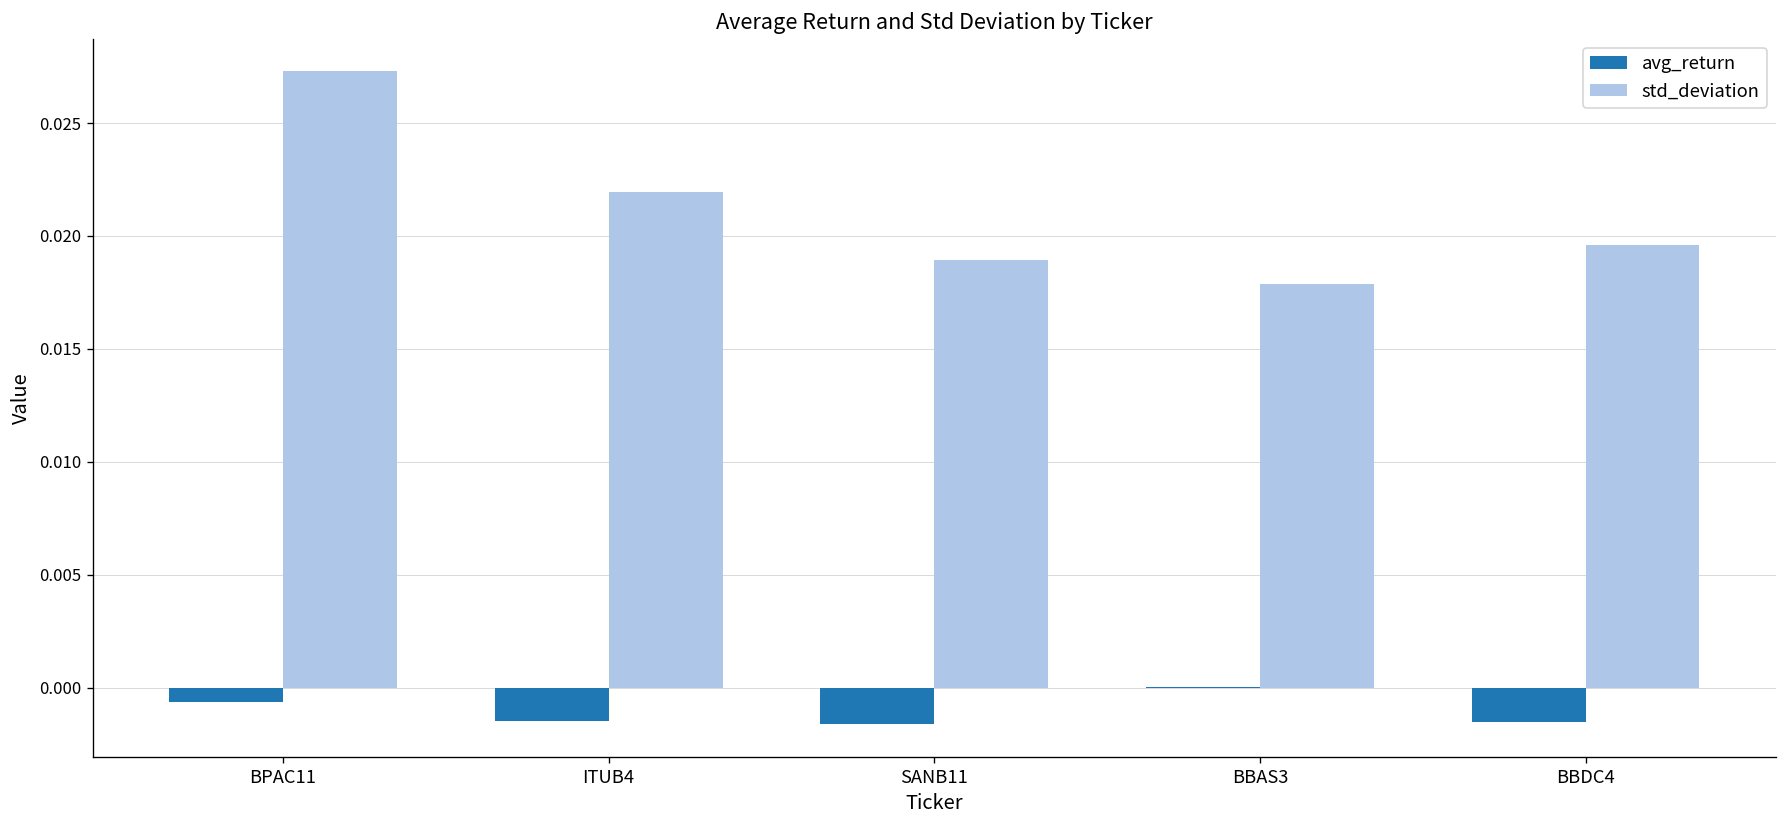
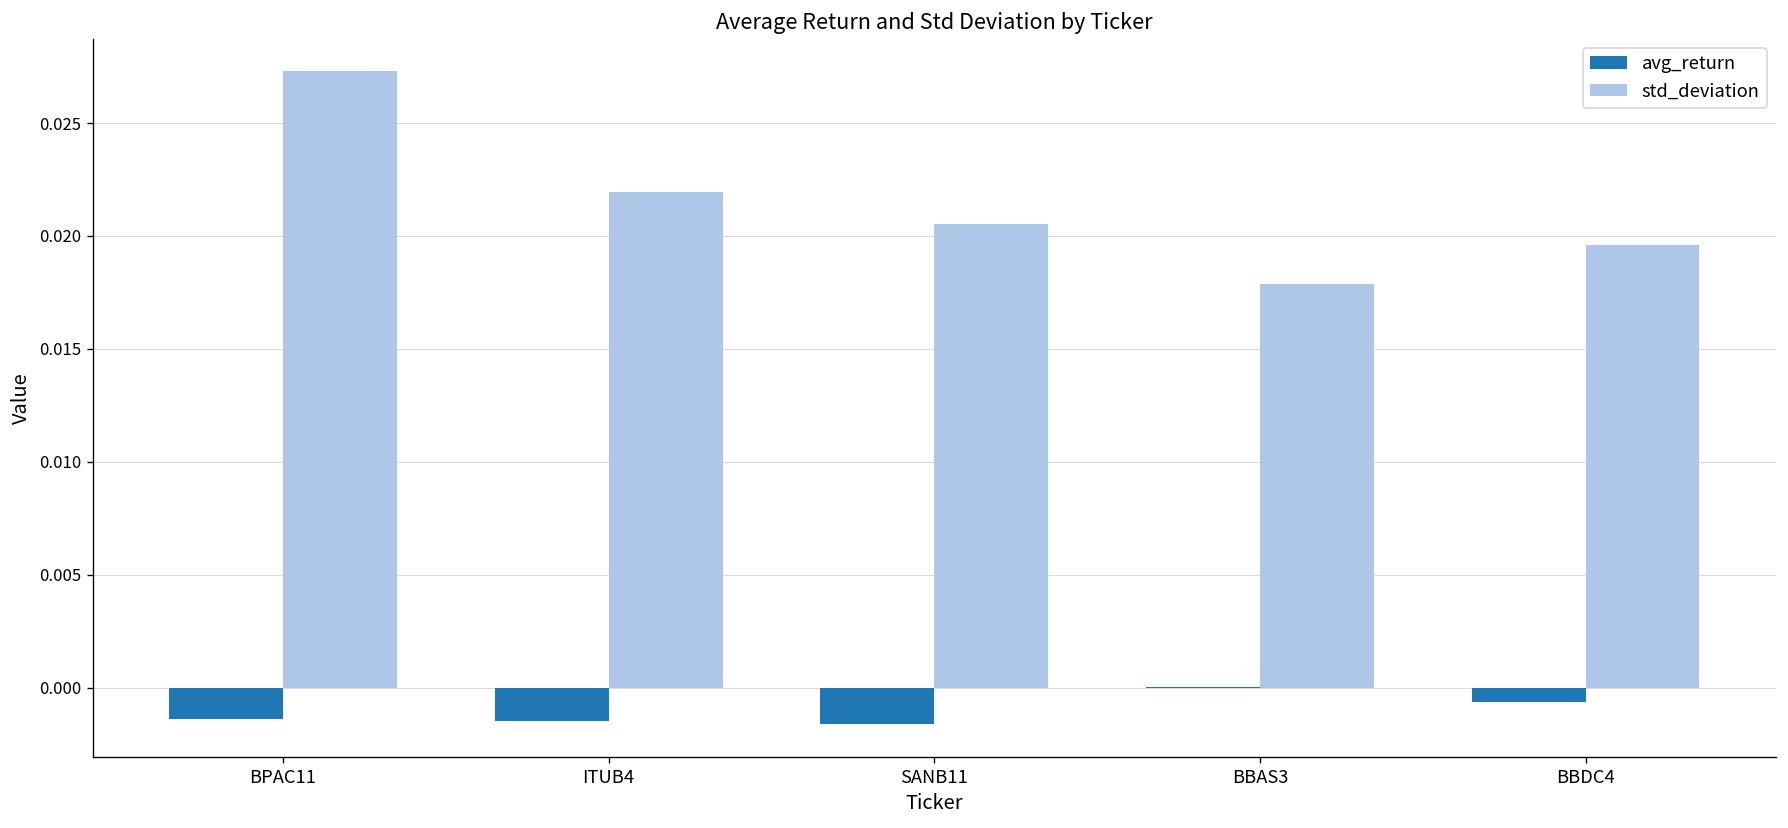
avg_return, BPAC11: -0.0007 -> -0.0014
std_deviation, SANB11: 0.0190 -> 0.0205
avg_return, BBDC4: -0.0015 -> -0.0006
